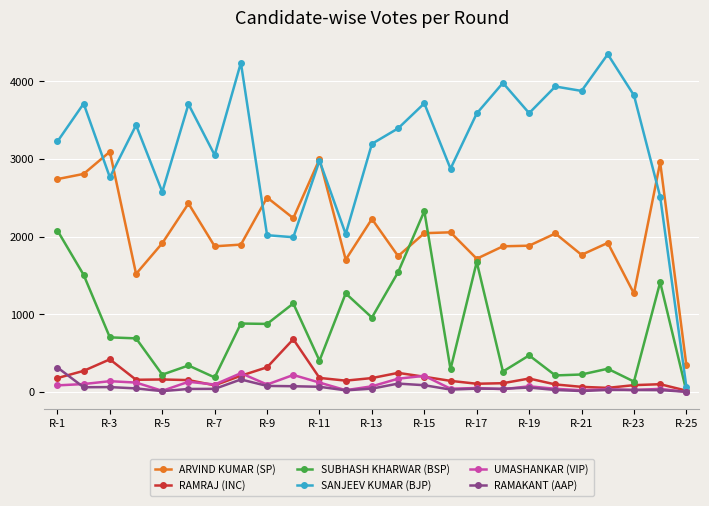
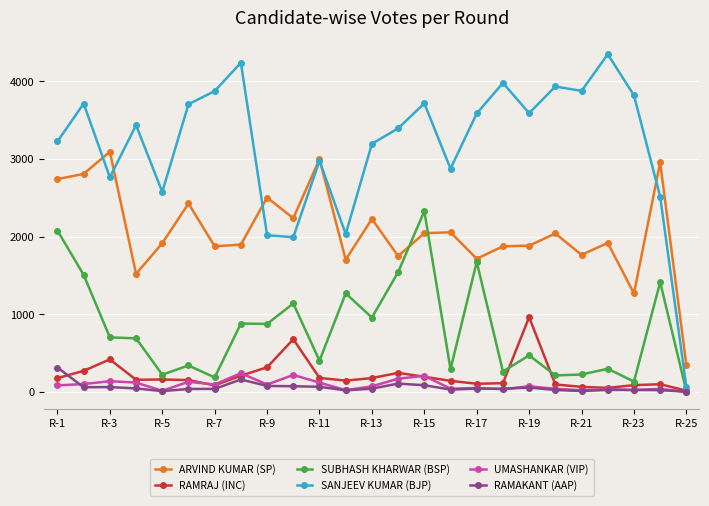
SANJEEV KUMAR (BJP), R-7: 3000 -> 3900
RAMRAJ (INC), R-19: 200 -> 1000
